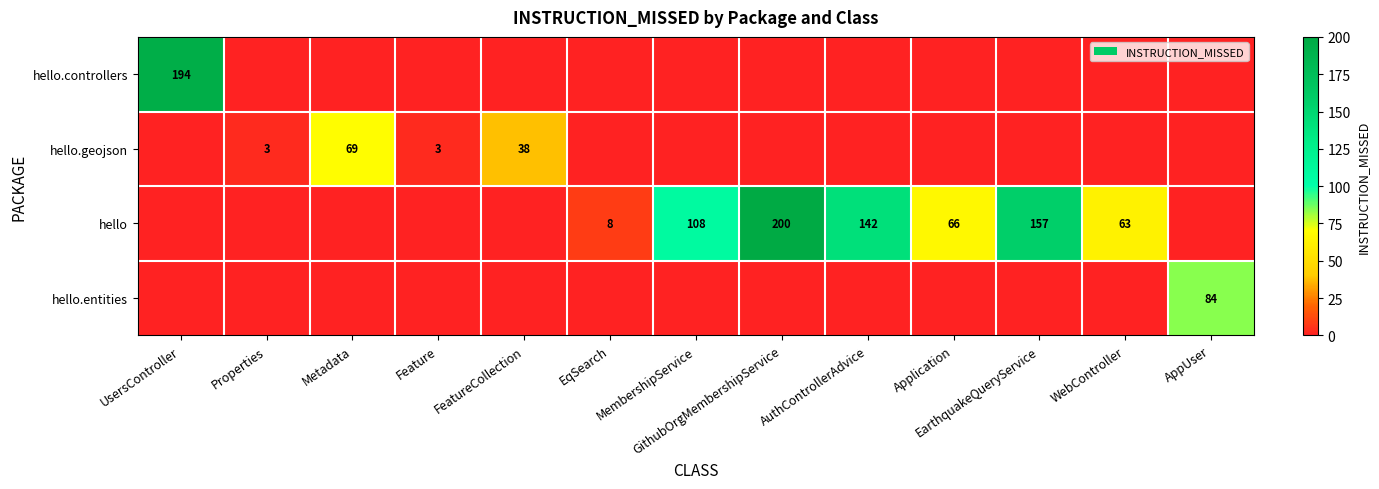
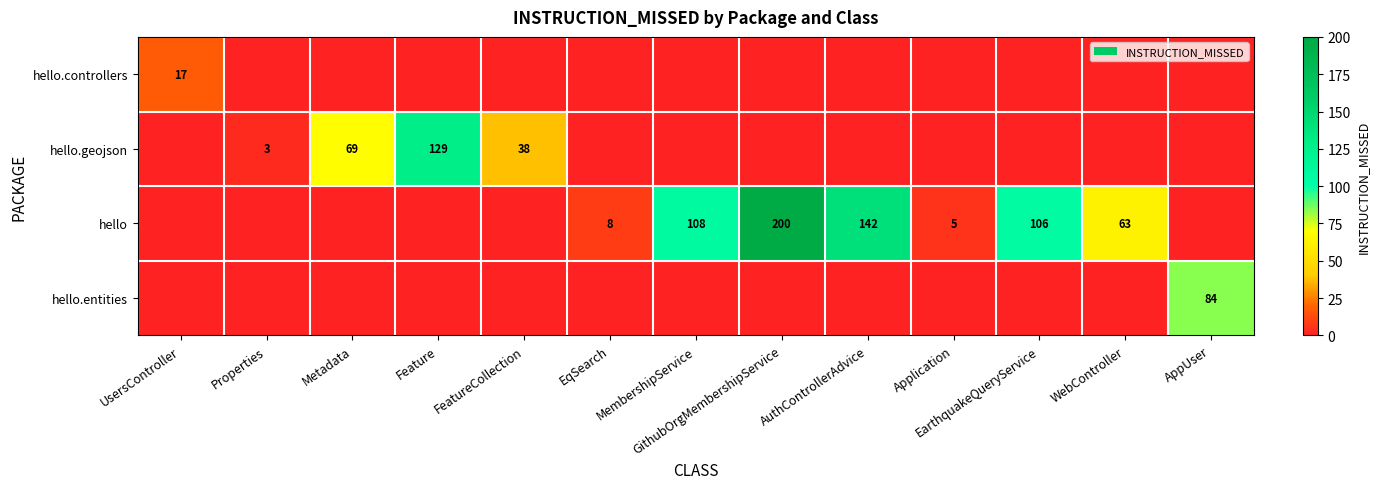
hello.controllers, UsersController: 194 -> 17
hello.geojson, Feature: 3 -> 129
hello, Application: 66 -> 5
hello, EarthquakeQueryService: 157 -> 106
